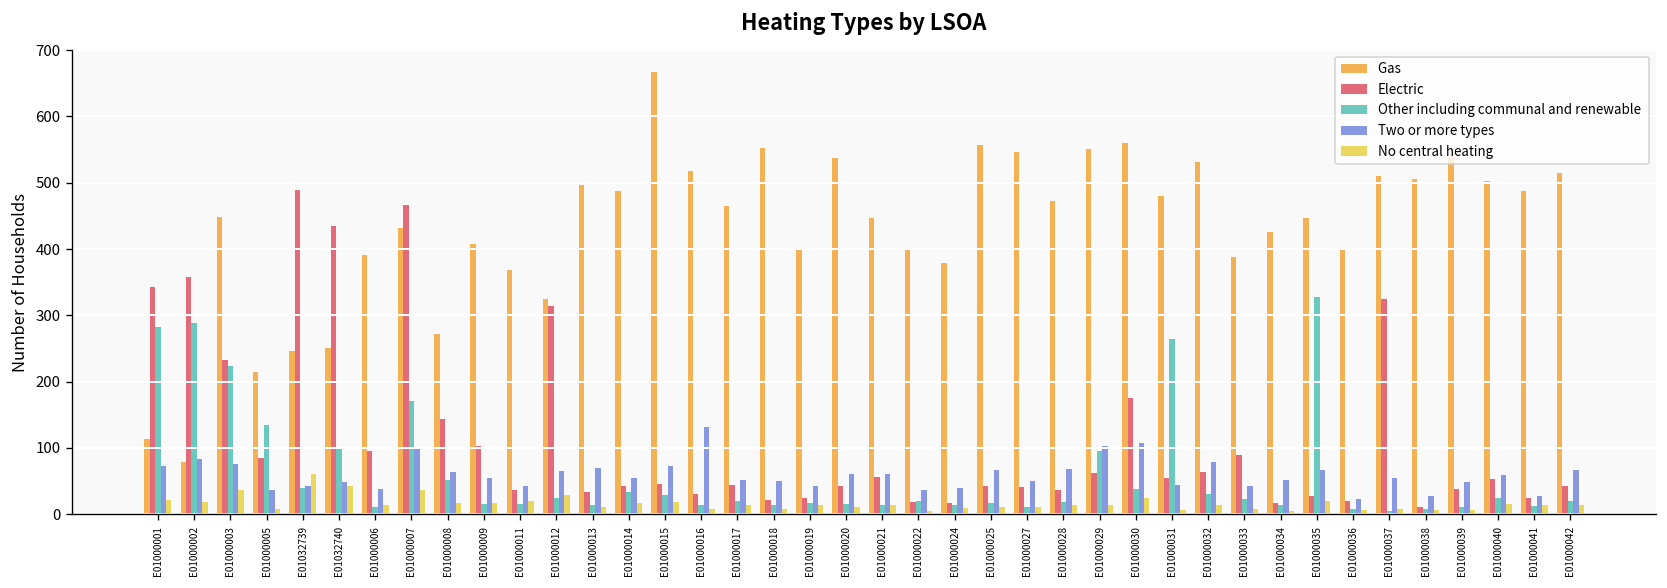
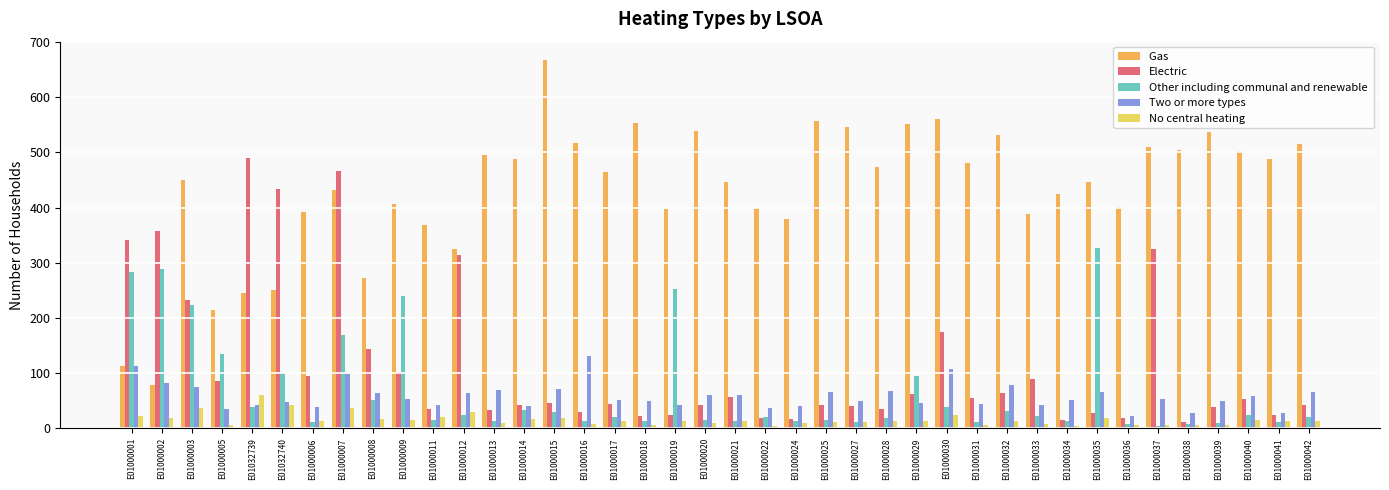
Two or more types, E01000001: 70 -> 110
Other including communal and renewable, E01000009: 20 -> 240
Two or more types, E01000014: 60 -> 40
Other including communal and renewable, E01000019: 20 -> 250
Two or more types, E01000029: 100 -> 50
Other including communal and renewable, E01000031: 260 -> 10
